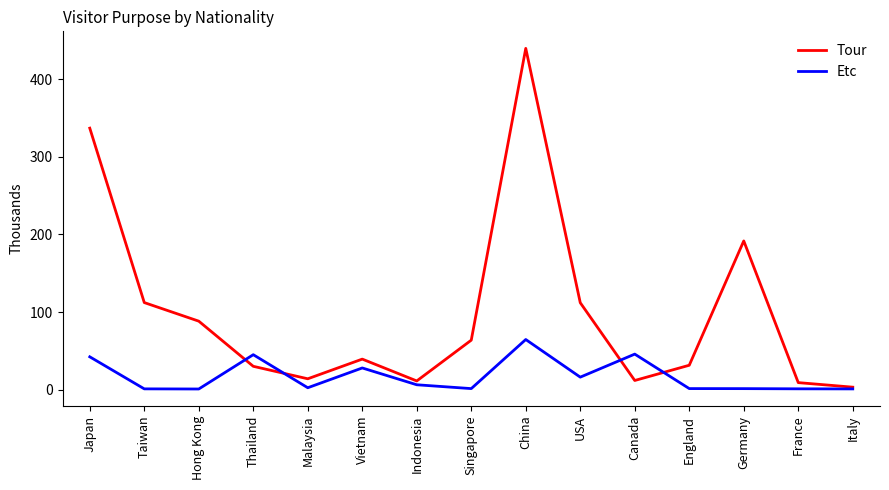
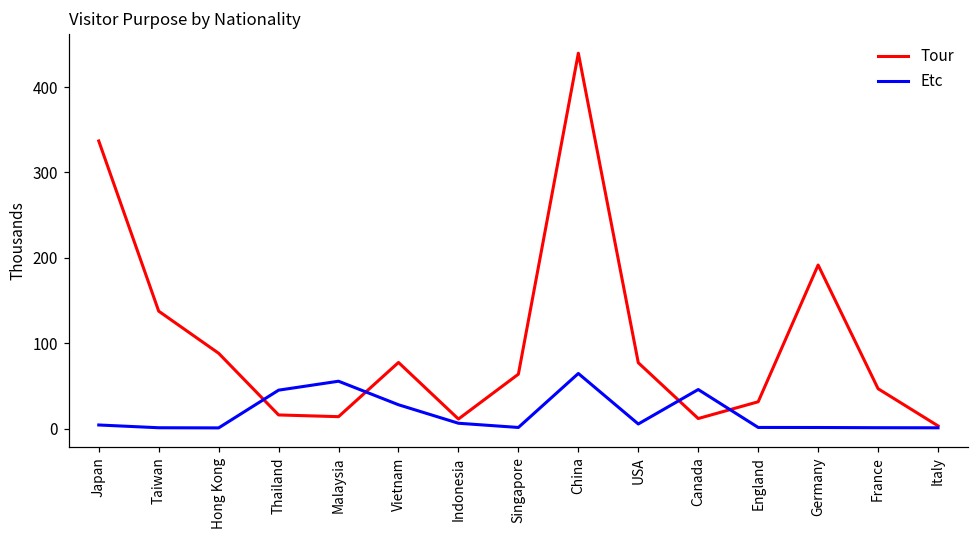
Etc, Japan: 40 -> 0
Tour, Taiwan: 110 -> 140
Tour, Thailand: 30 -> 20
Etc, Malaysia: 0 -> 60
Tour, Vietnam: 40 -> 80
Tour, USA: 110 -> 80
Etc, USA: 20 -> 10
Tour, France: 10 -> 50
